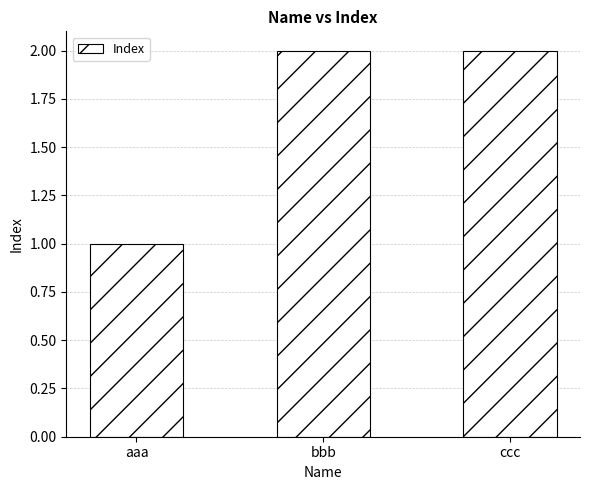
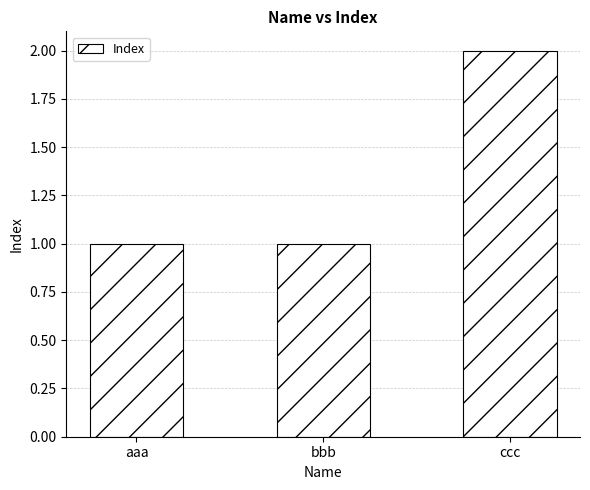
bbb: 2 -> 1
